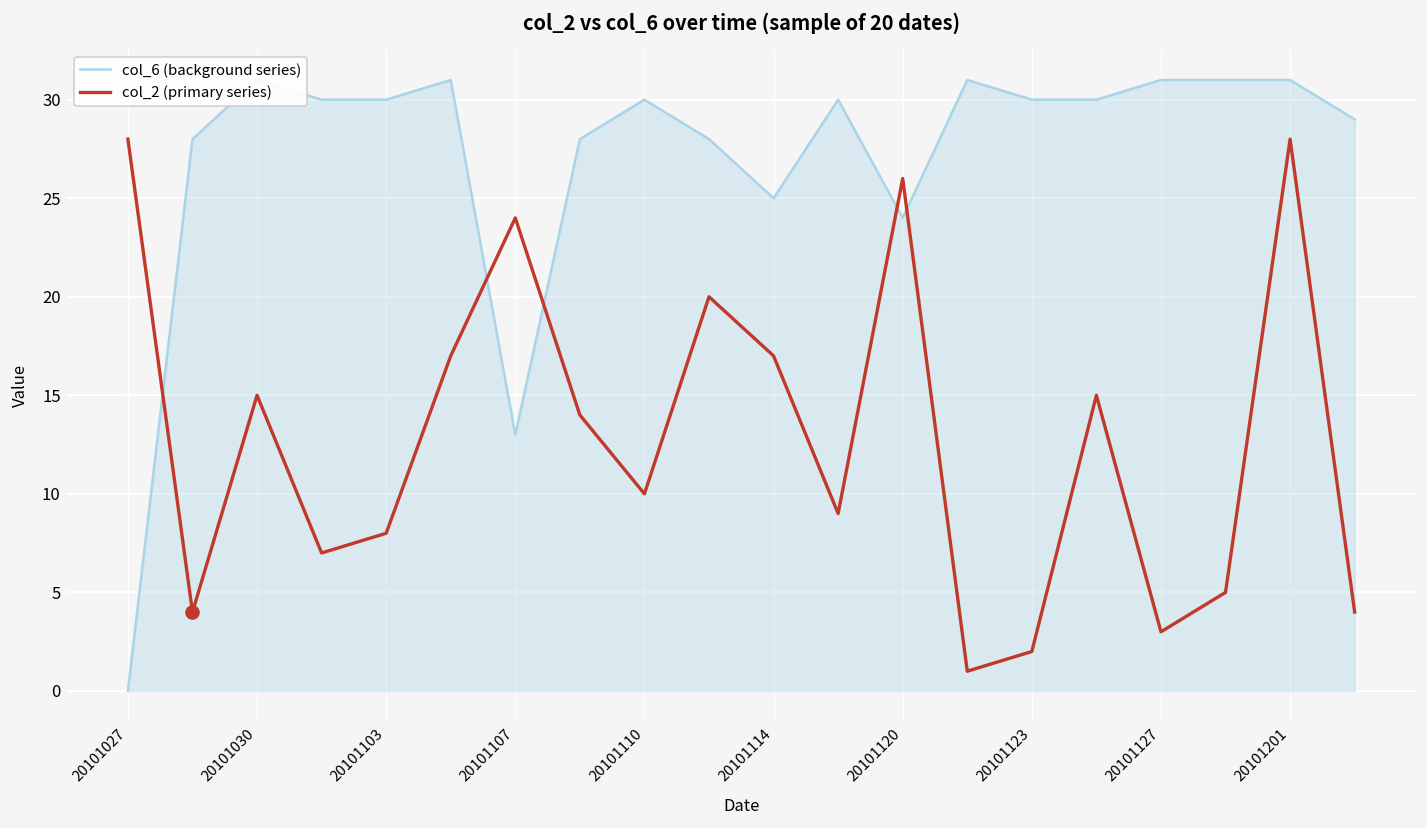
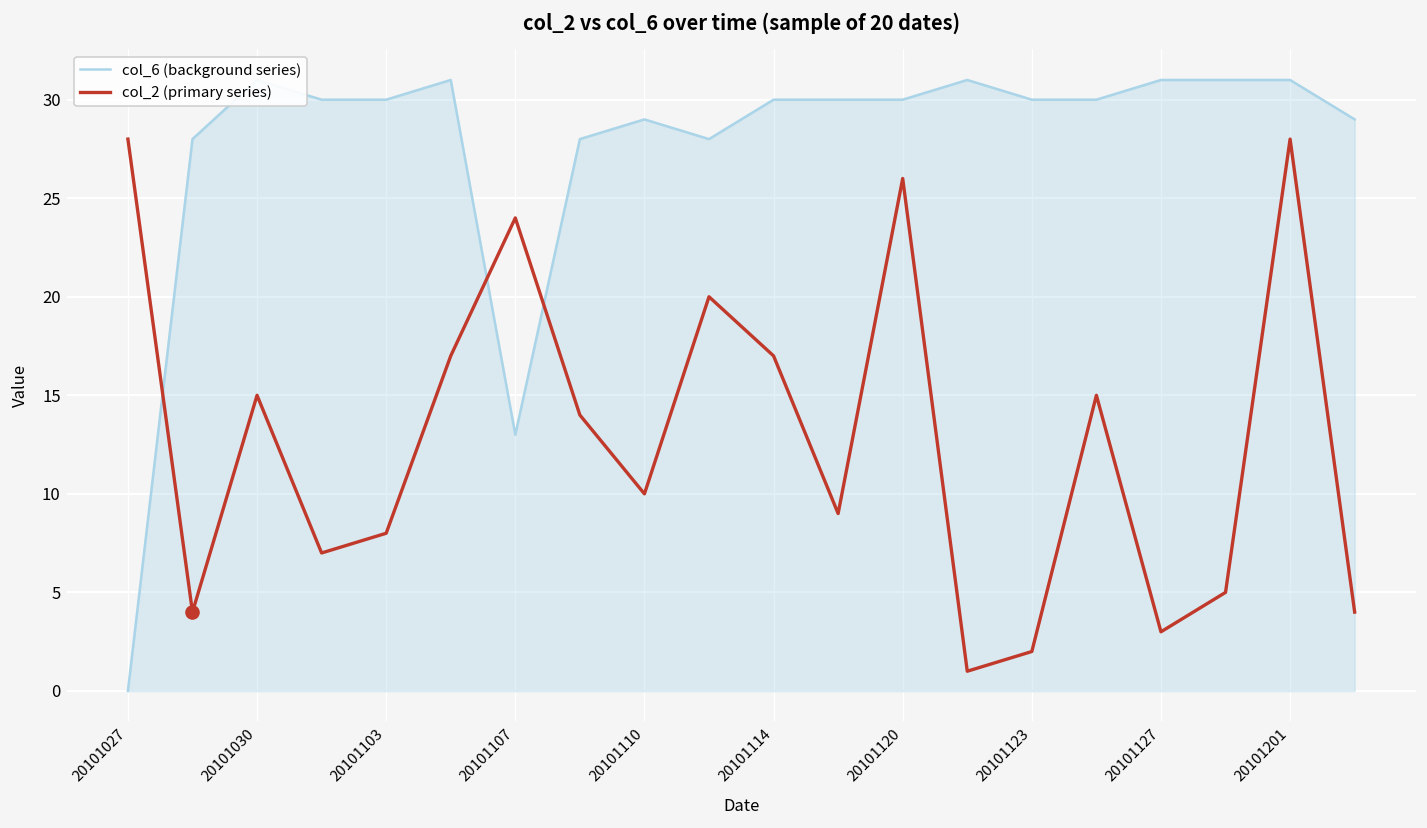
col_6 (background series), 20101110: 30 -> 29
col_6 (background series), 20101114: 25 -> 30
col_6 (background series), 20101120: 24 -> 30
